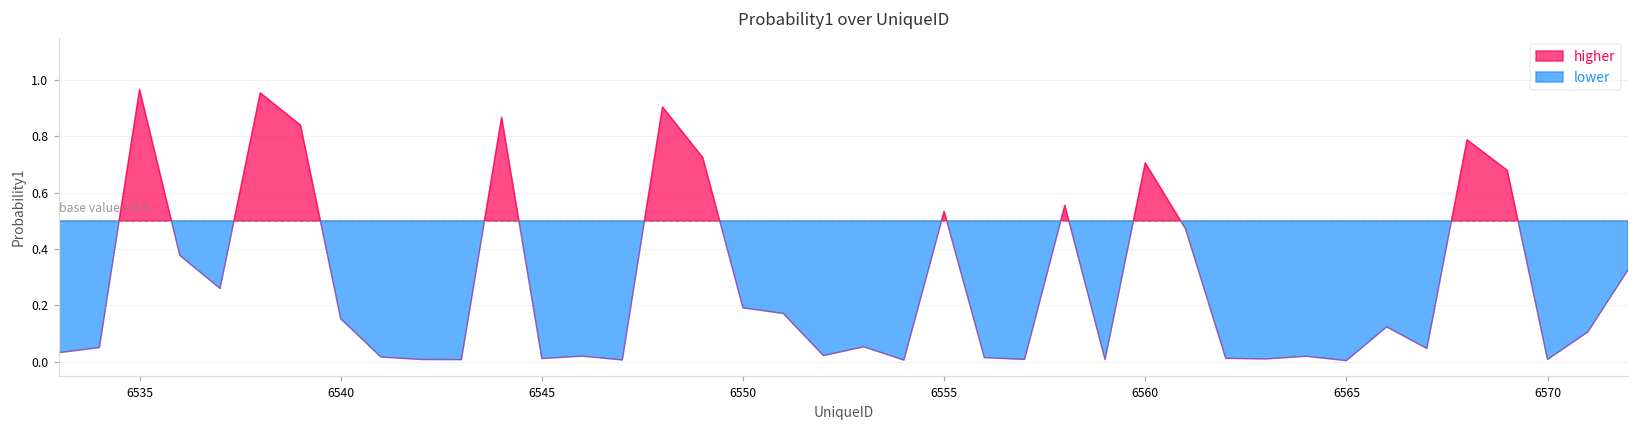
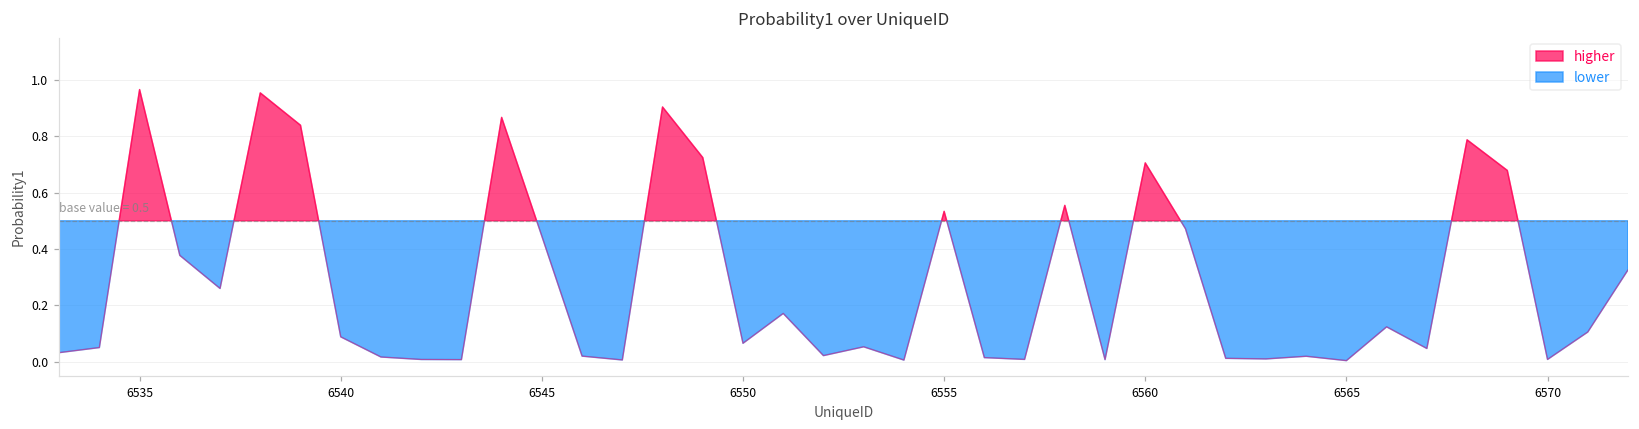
6540: 0.15 -> 0.09
6545: 0.01 -> 0.45
6550: 0.19 -> 0.07
